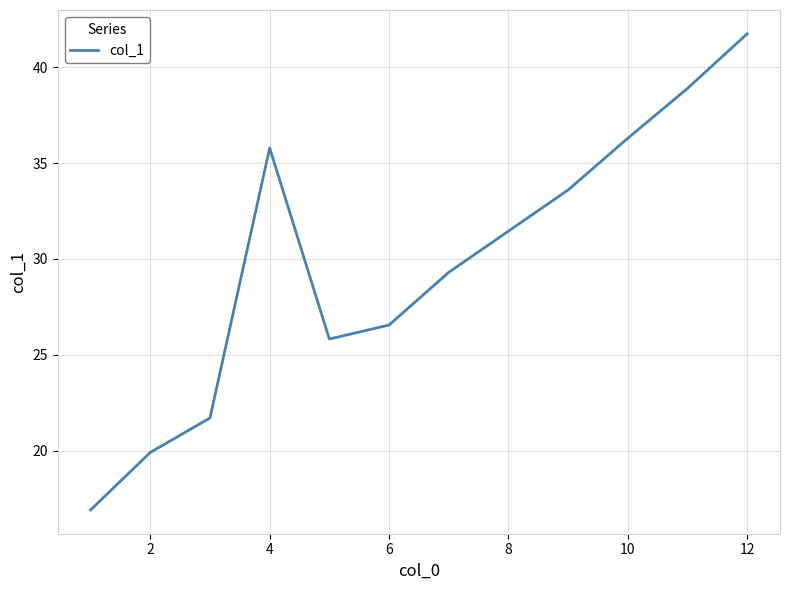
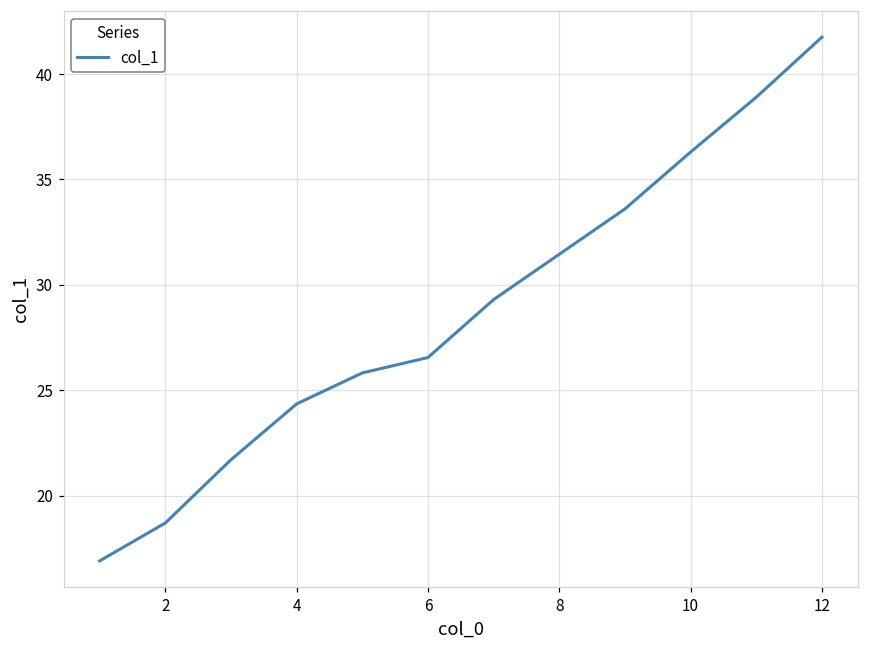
2: 19.9 -> 18.7
4: 35.8 -> 24.4
